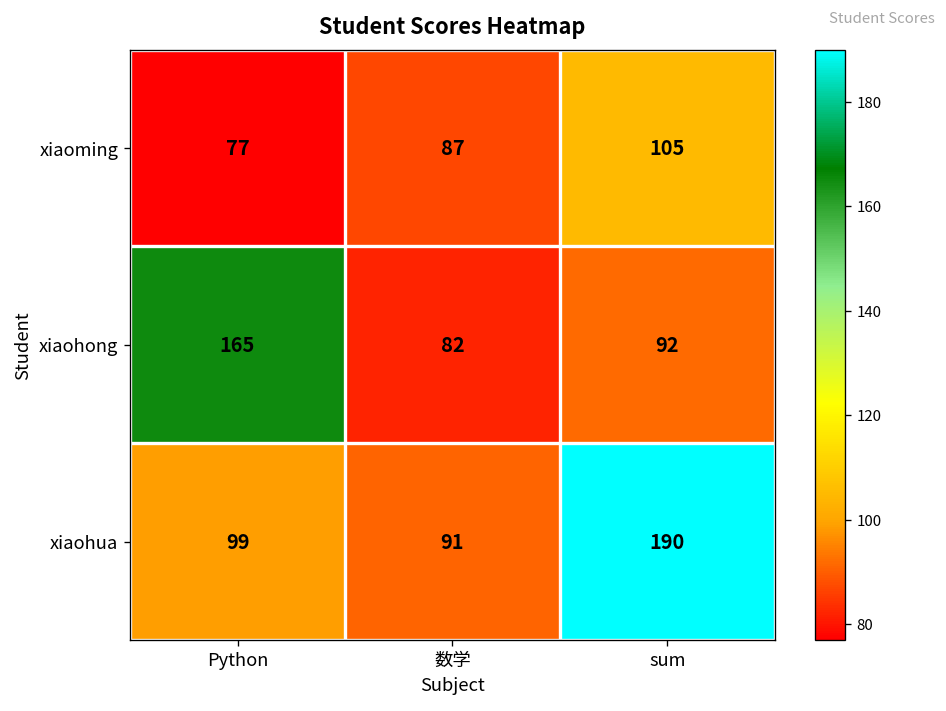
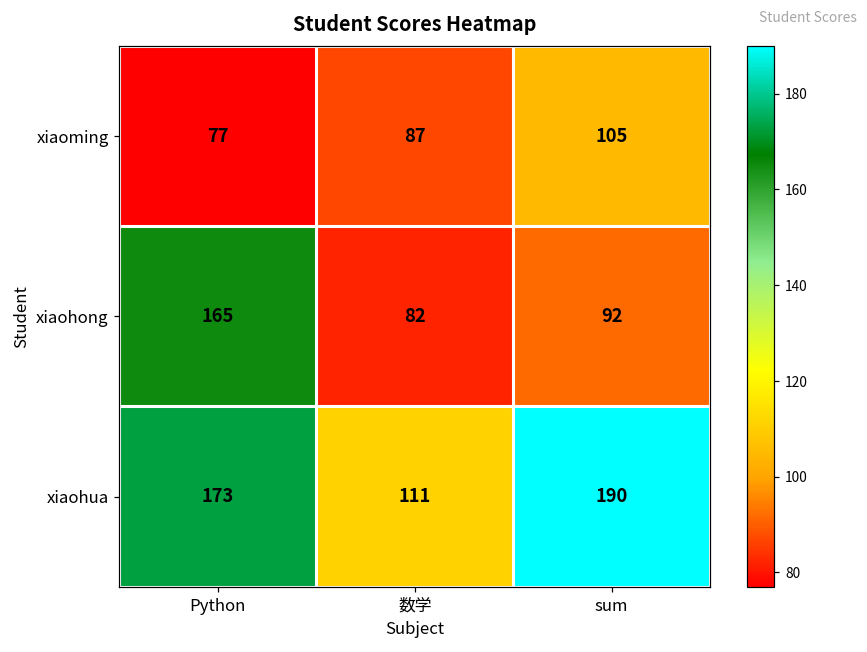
xiaohua, Python: 99 -> 173
xiaohua, 数学: 91 -> 111
